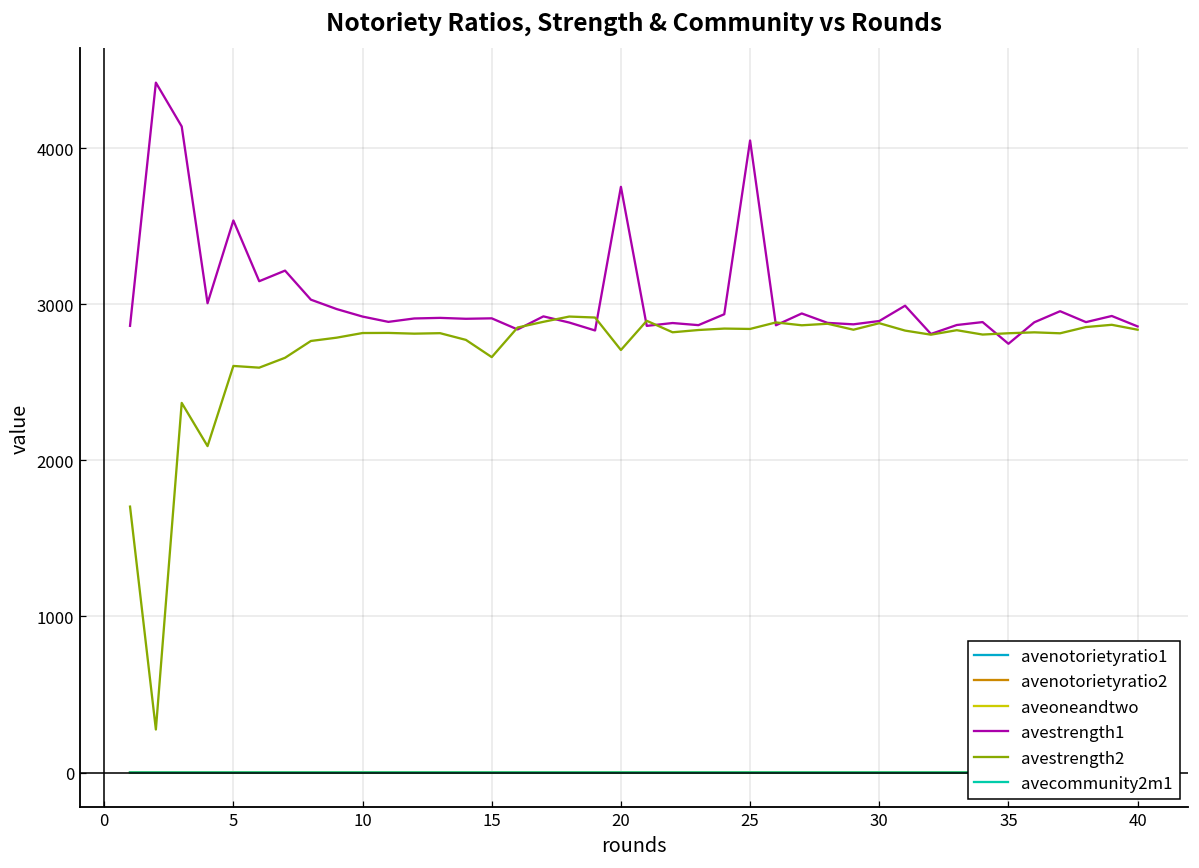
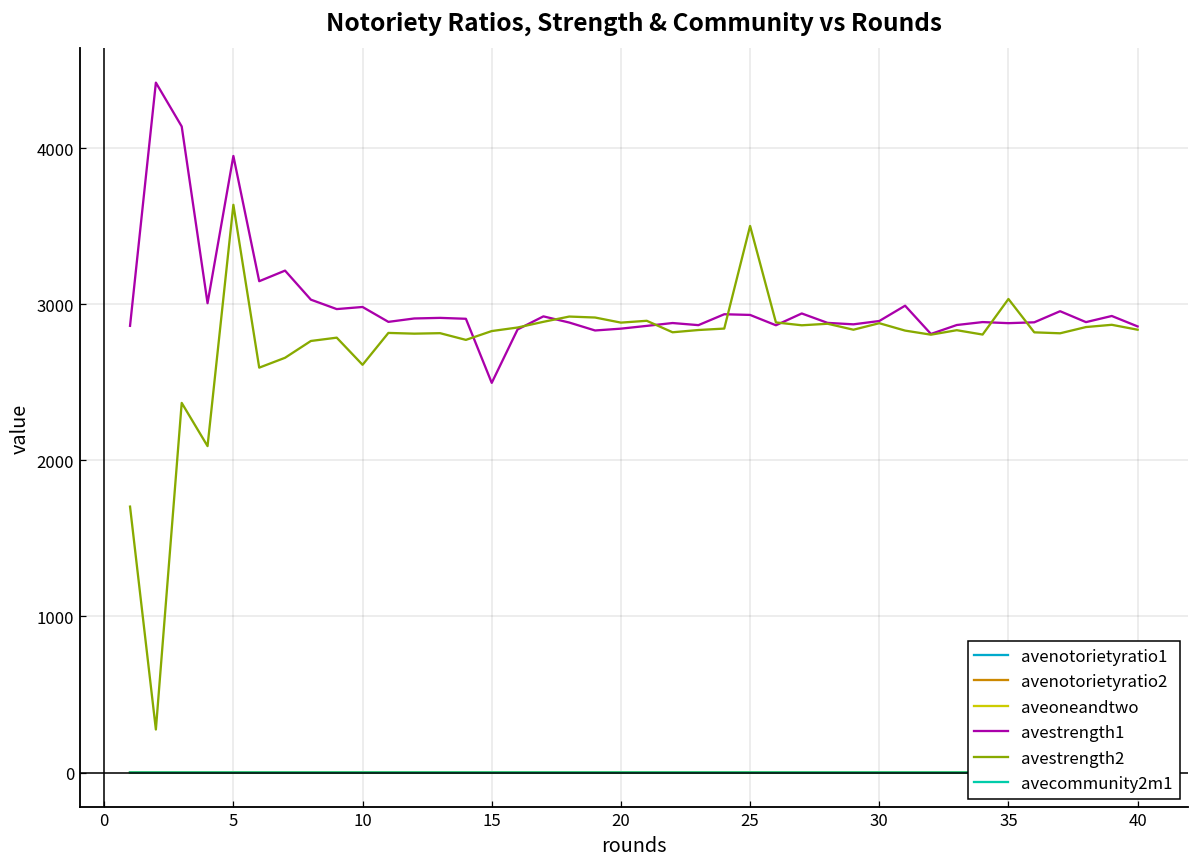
avestrength1, 5: 3540 -> 3950
avestrength2, 5: 2600 -> 3640
avestrength1, 10: 2920 -> 2980
avestrength2, 10: 2820 -> 2610
avestrength1, 15: 2910 -> 2500
avestrength2, 15: 2660 -> 2830
avestrength1, 20: 3750 -> 2840
avestrength2, 20: 2710 -> 2880
avestrength1, 25: 4050 -> 2930
avestrength2, 25: 2840 -> 3500
avestrength1, 35: 2750 -> 2880
avestrength2, 35: 2810 -> 3030
